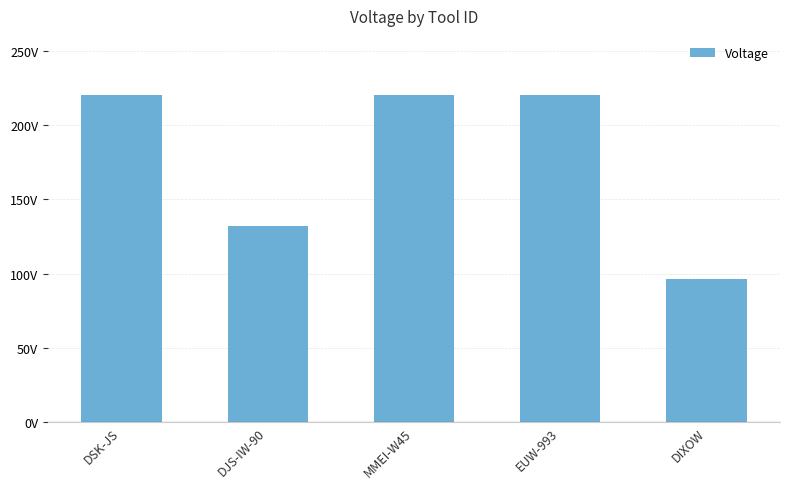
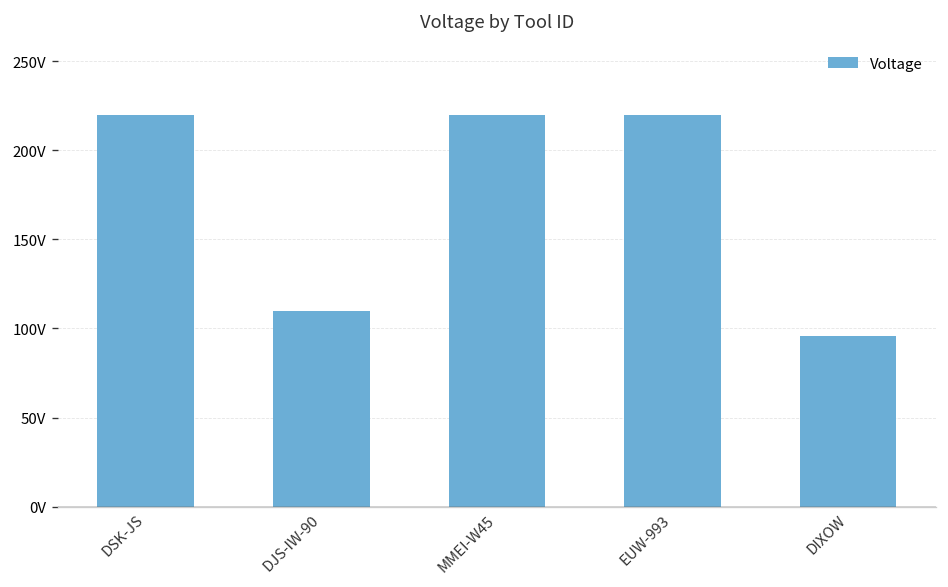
DJS-IW-90: 132V -> 110V
